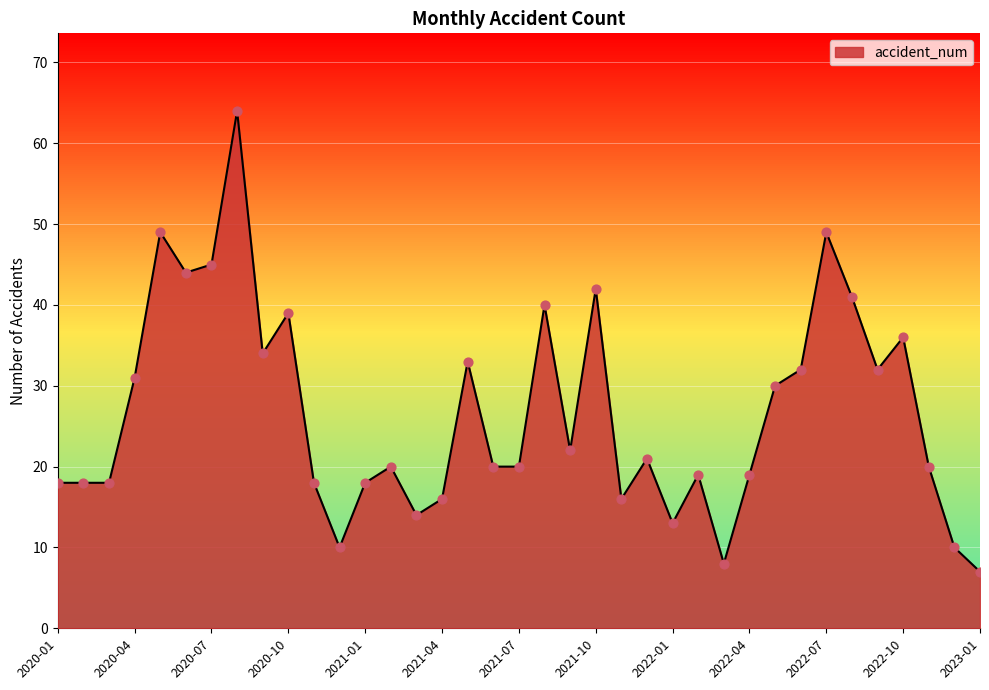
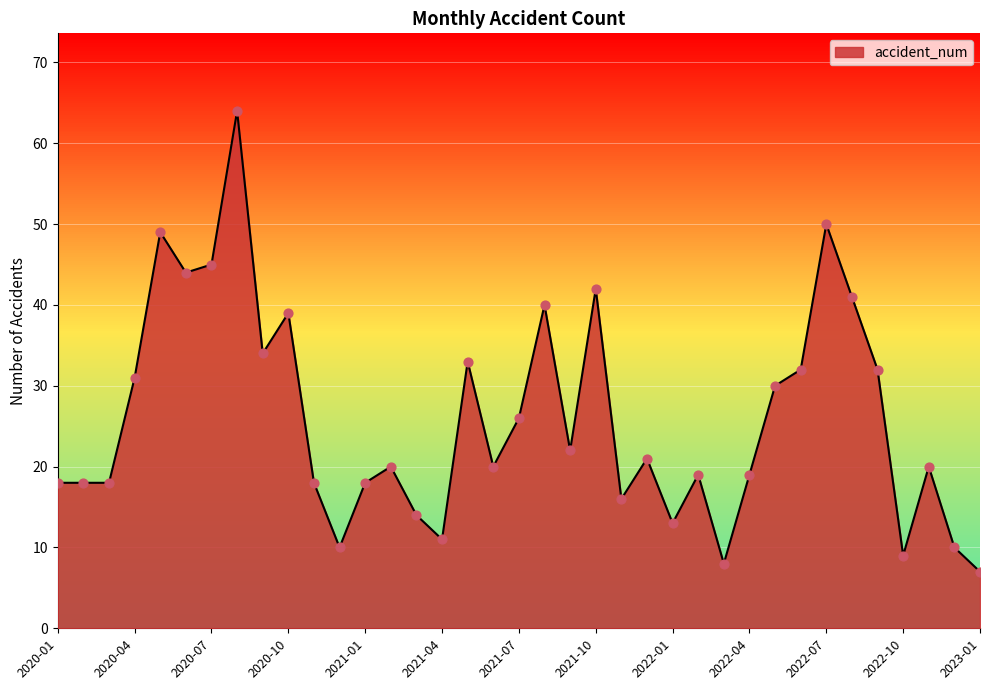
2021-04: 16 -> 11
2021-07: 20 -> 26
2022-07: 49 -> 50
2022-10: 36 -> 9
